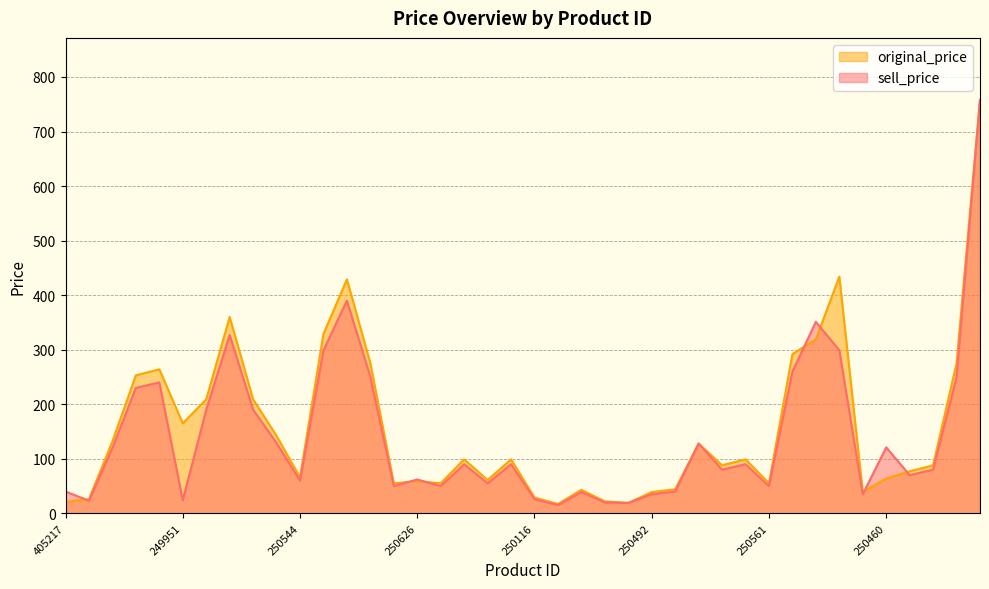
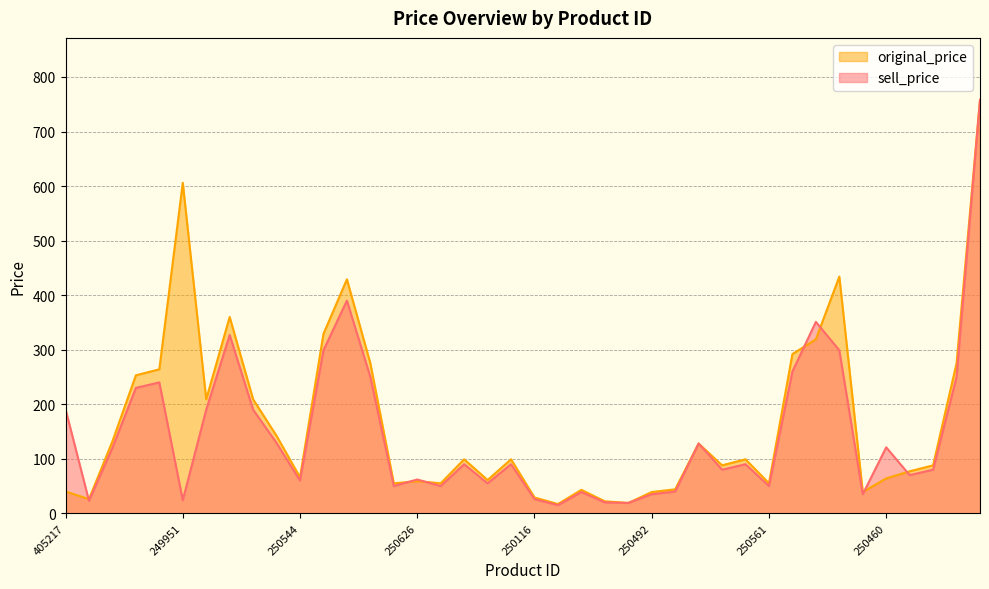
original_price, 405217: 20 -> 40
sell_price, 405217: 40 -> 190
original_price, 249951: 170 -> 610
